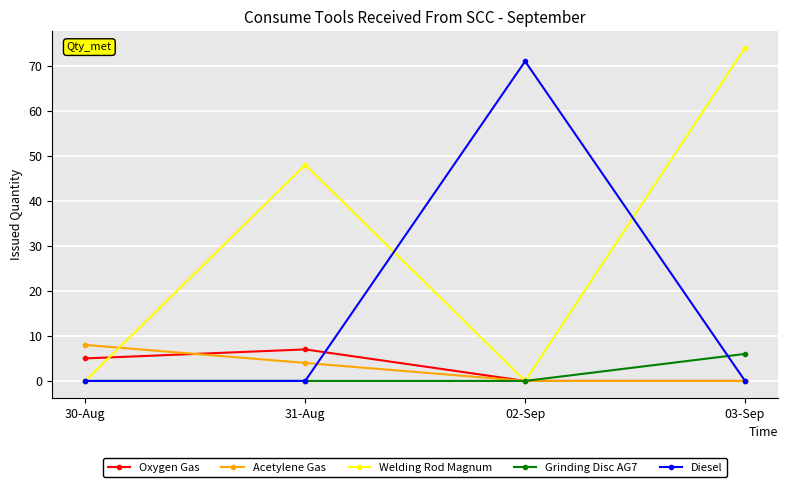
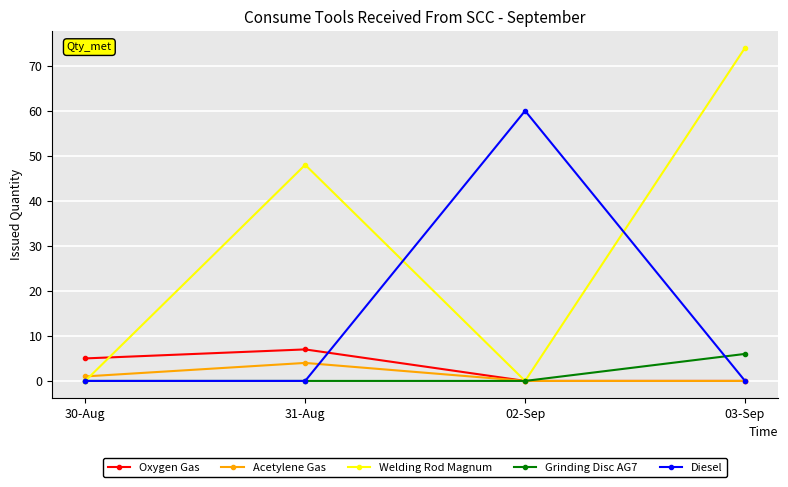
Acetylene Gas, 30-Aug: 8 -> 1
Diesel, 02-Sep: 71 -> 60
